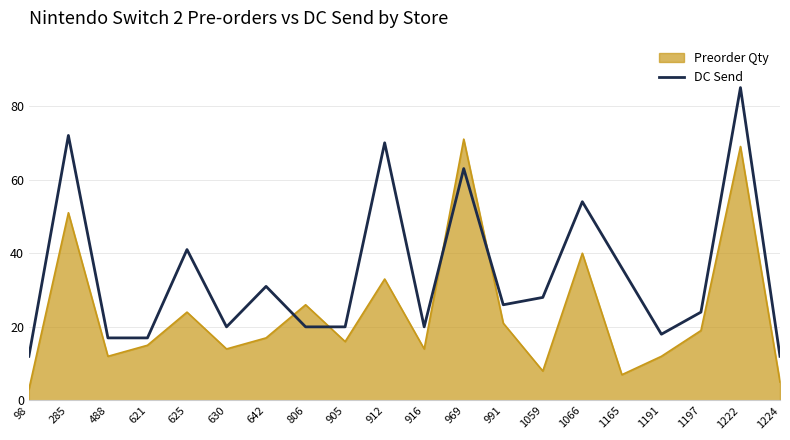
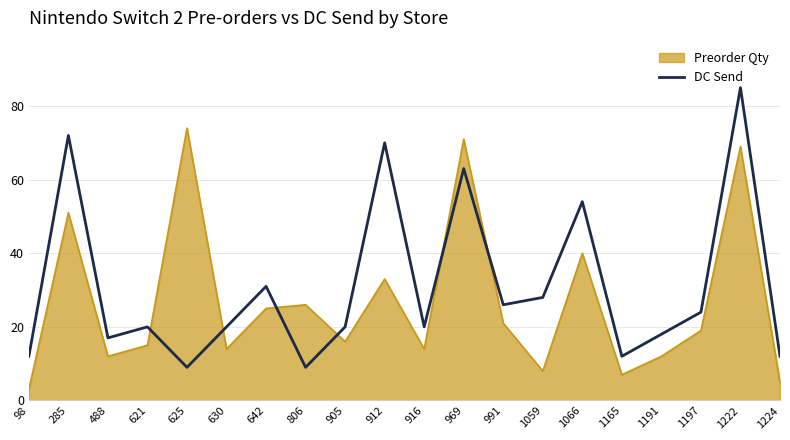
DC Send, 621: 17 -> 20
Preorder Qty, 625: 24 -> 74
DC Send, 625: 41 -> 9
Preorder Qty, 642: 17 -> 25
DC Send, 806: 20 -> 9
DC Send, 1165: 36 -> 12
